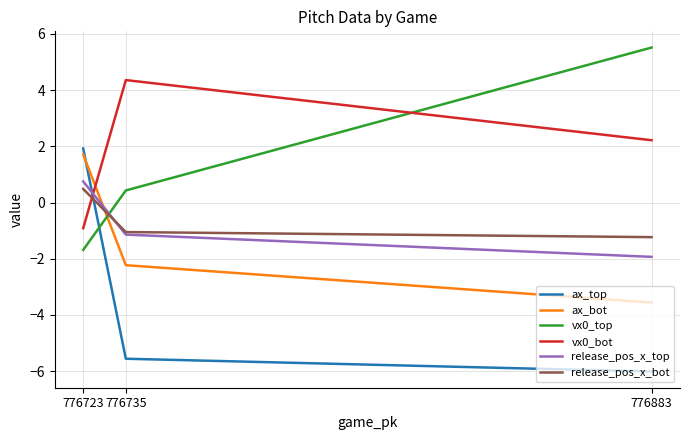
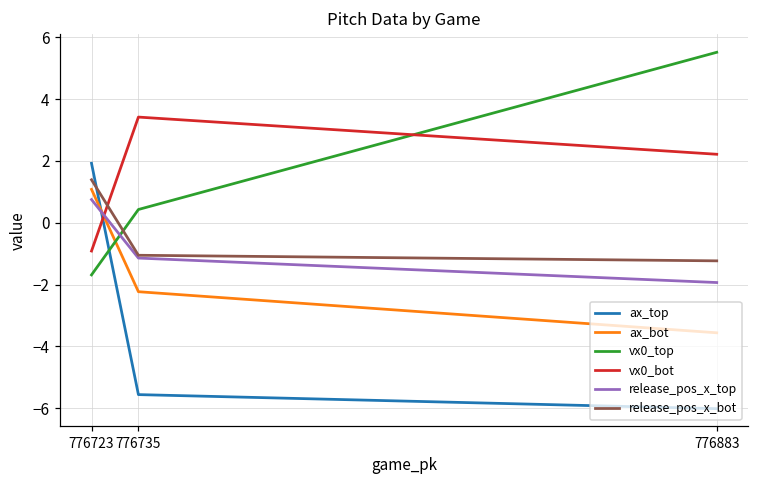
ax_bot, 776723: 1.7 -> 1.1
release_pos_x_bot, 776723: 0.5 -> 1.4
vx0_bot, 776735: 4.4 -> 3.4
